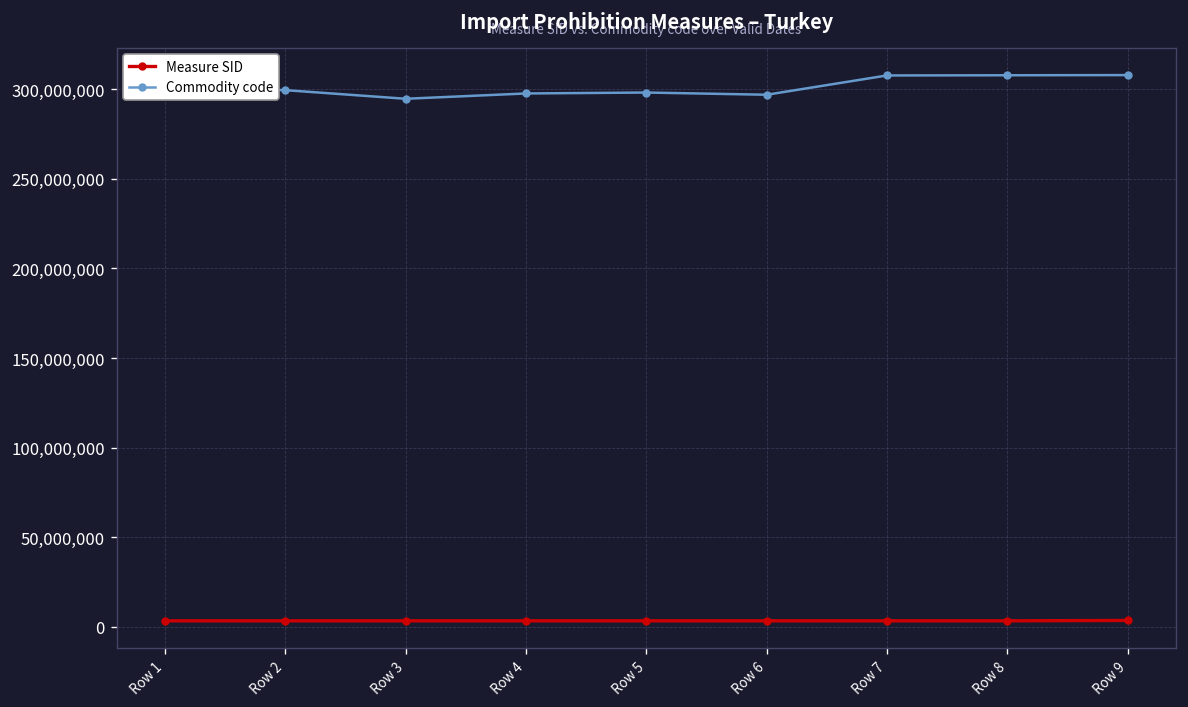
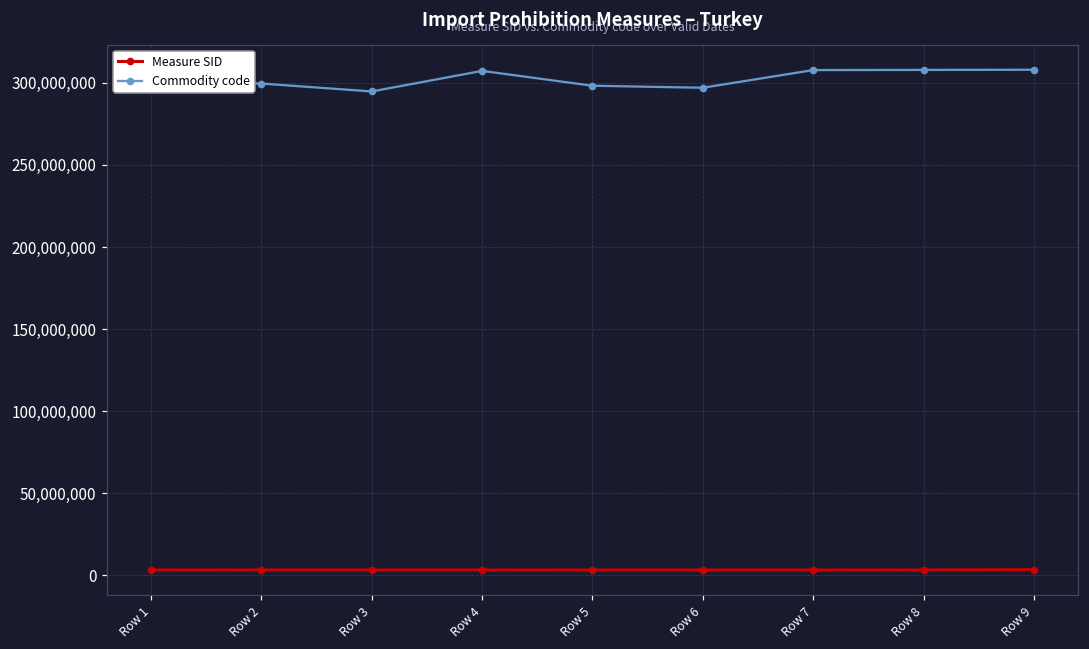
Commodity code, Row 4: 298,000,000 -> 307,000,000
